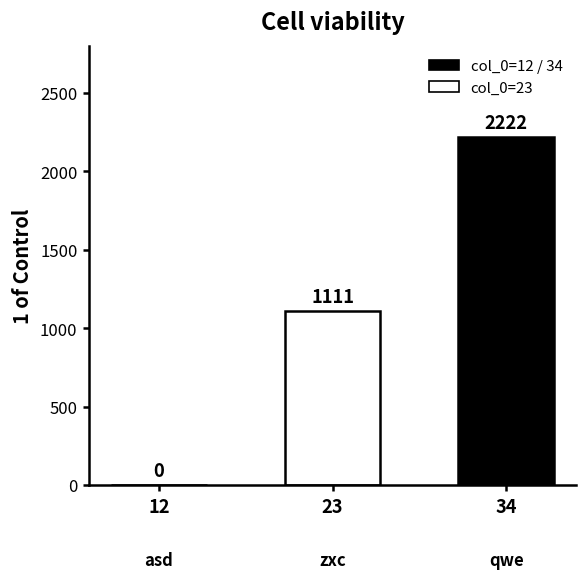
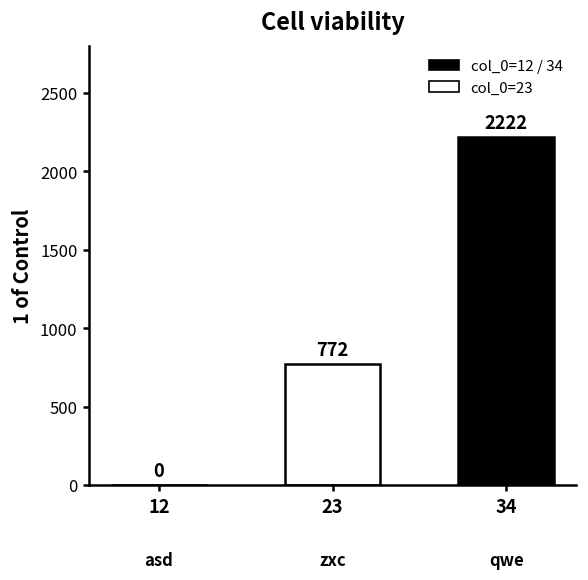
23: 1111 -> 772
